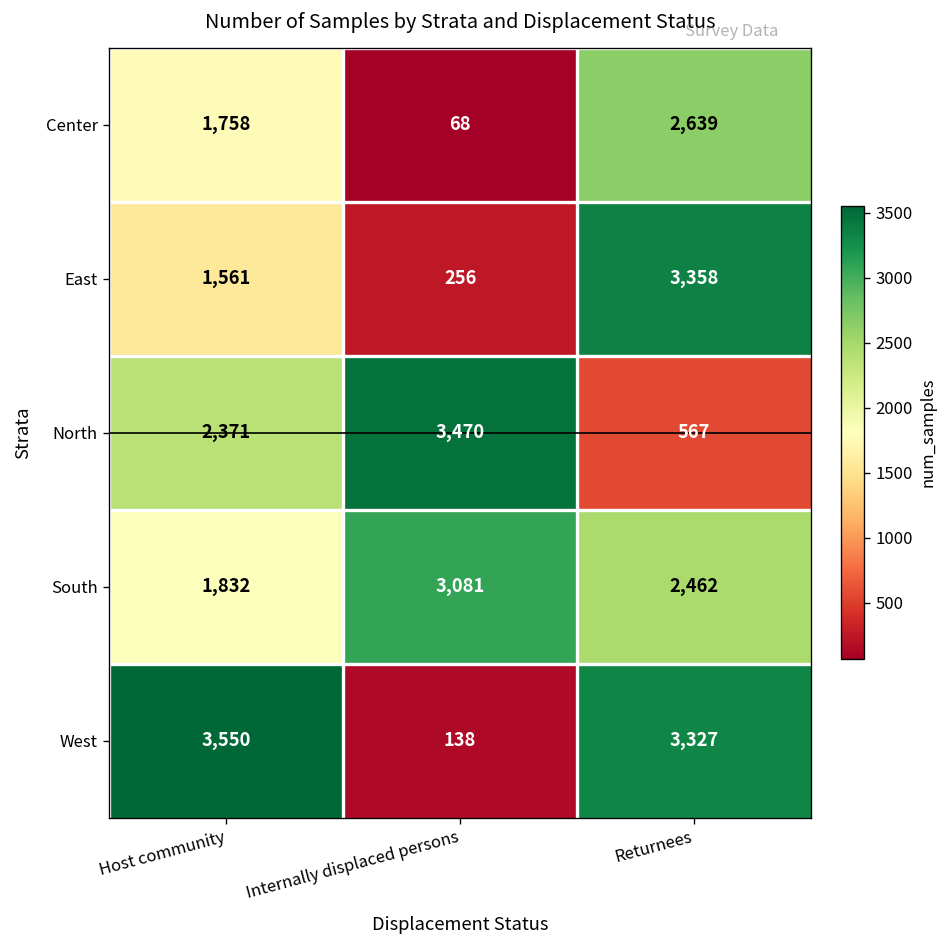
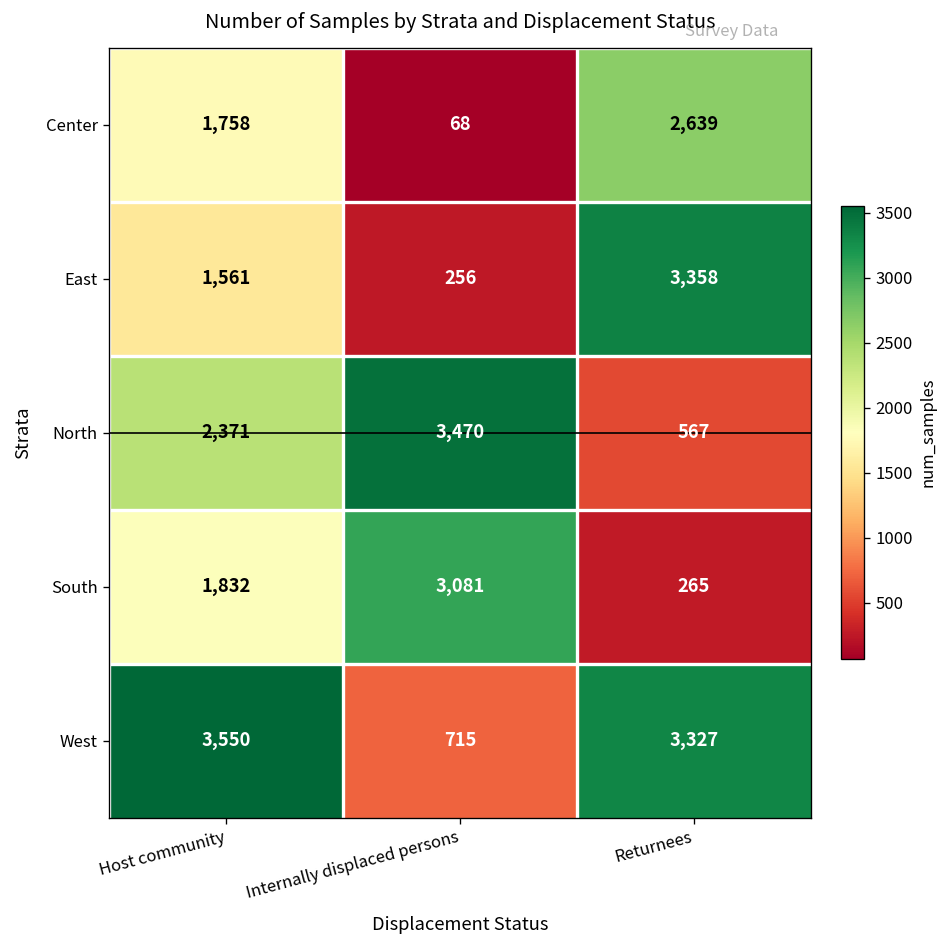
South, Returnees: 2,462 -> 265
West, Internally displaced persons: 138 -> 715
